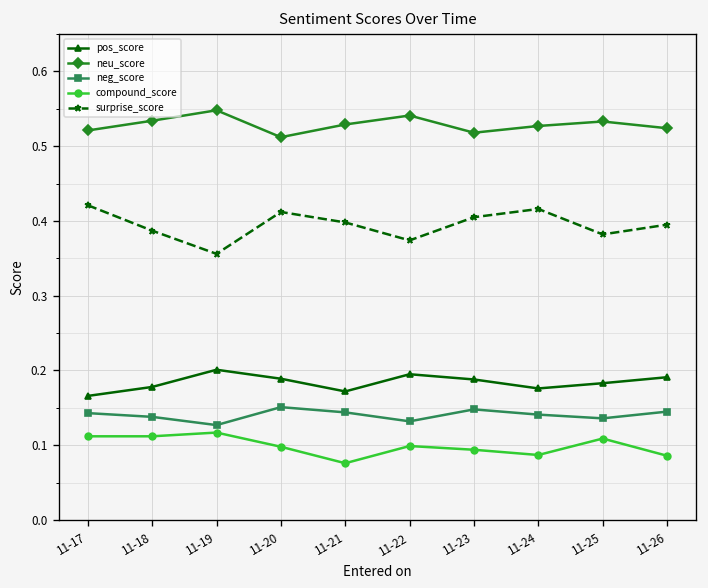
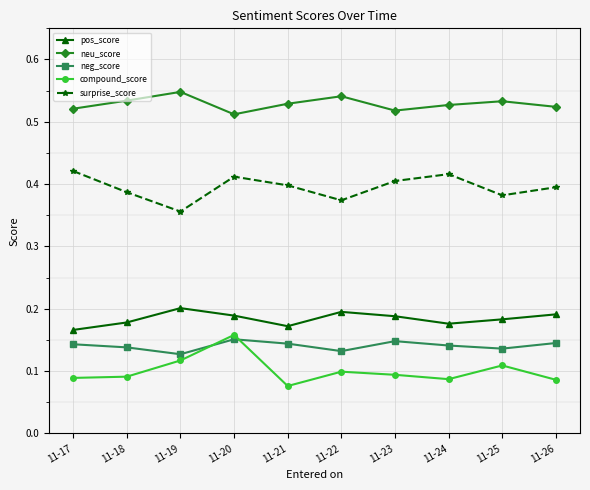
compound_score, 11-17: 0.11 -> 0.09
compound_score, 11-18: 0.11 -> 0.09
compound_score, 11-20: 0.10 -> 0.16
